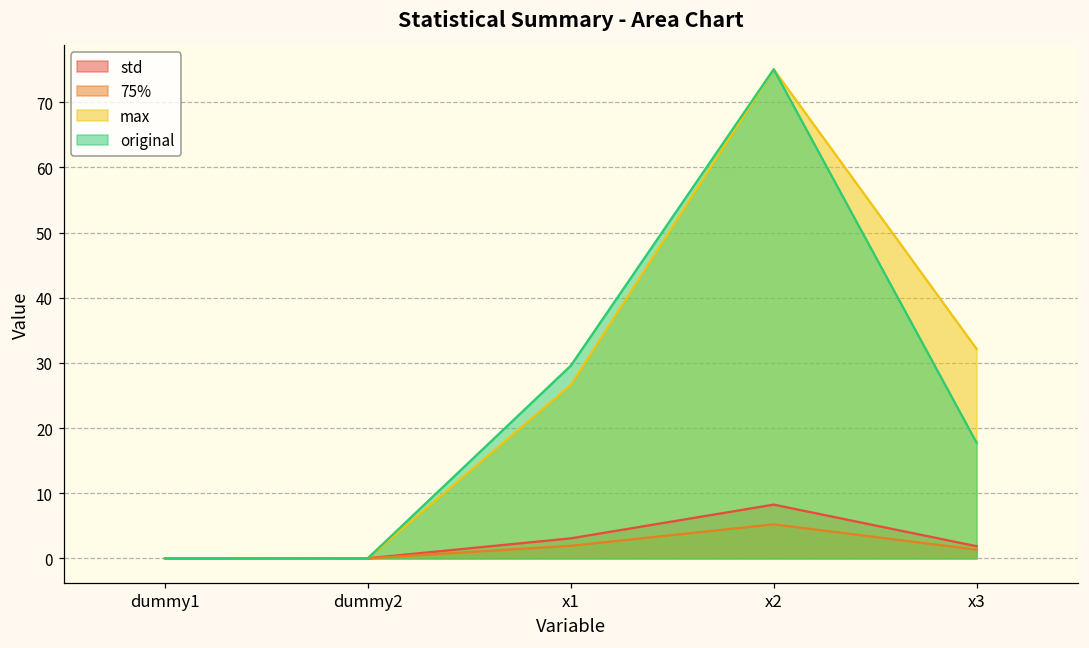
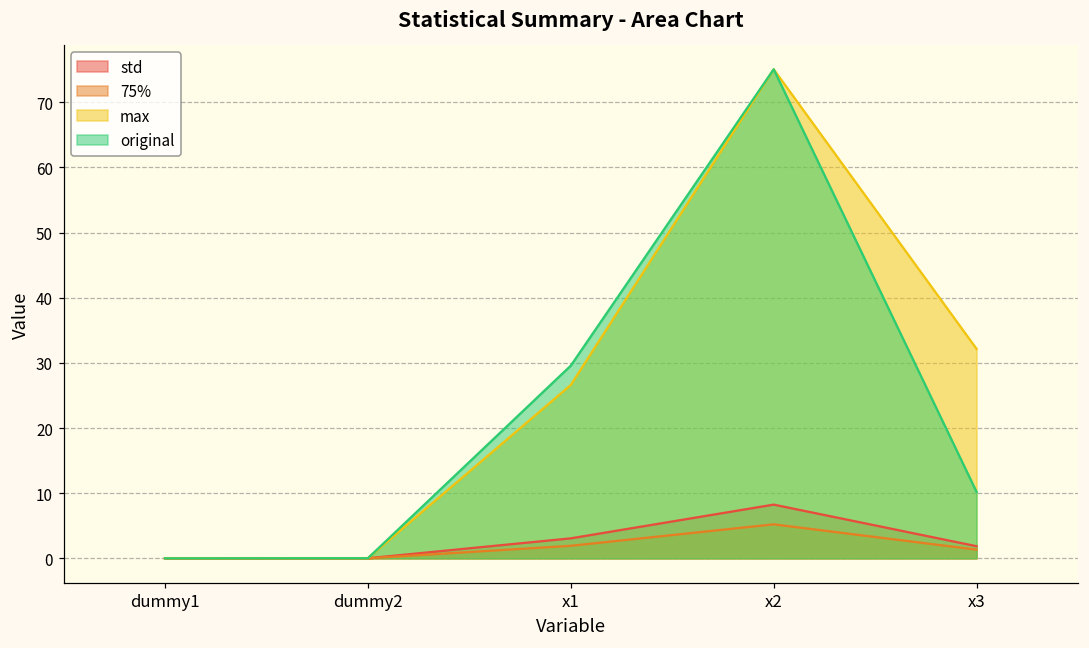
original, x3: 18 -> 10
